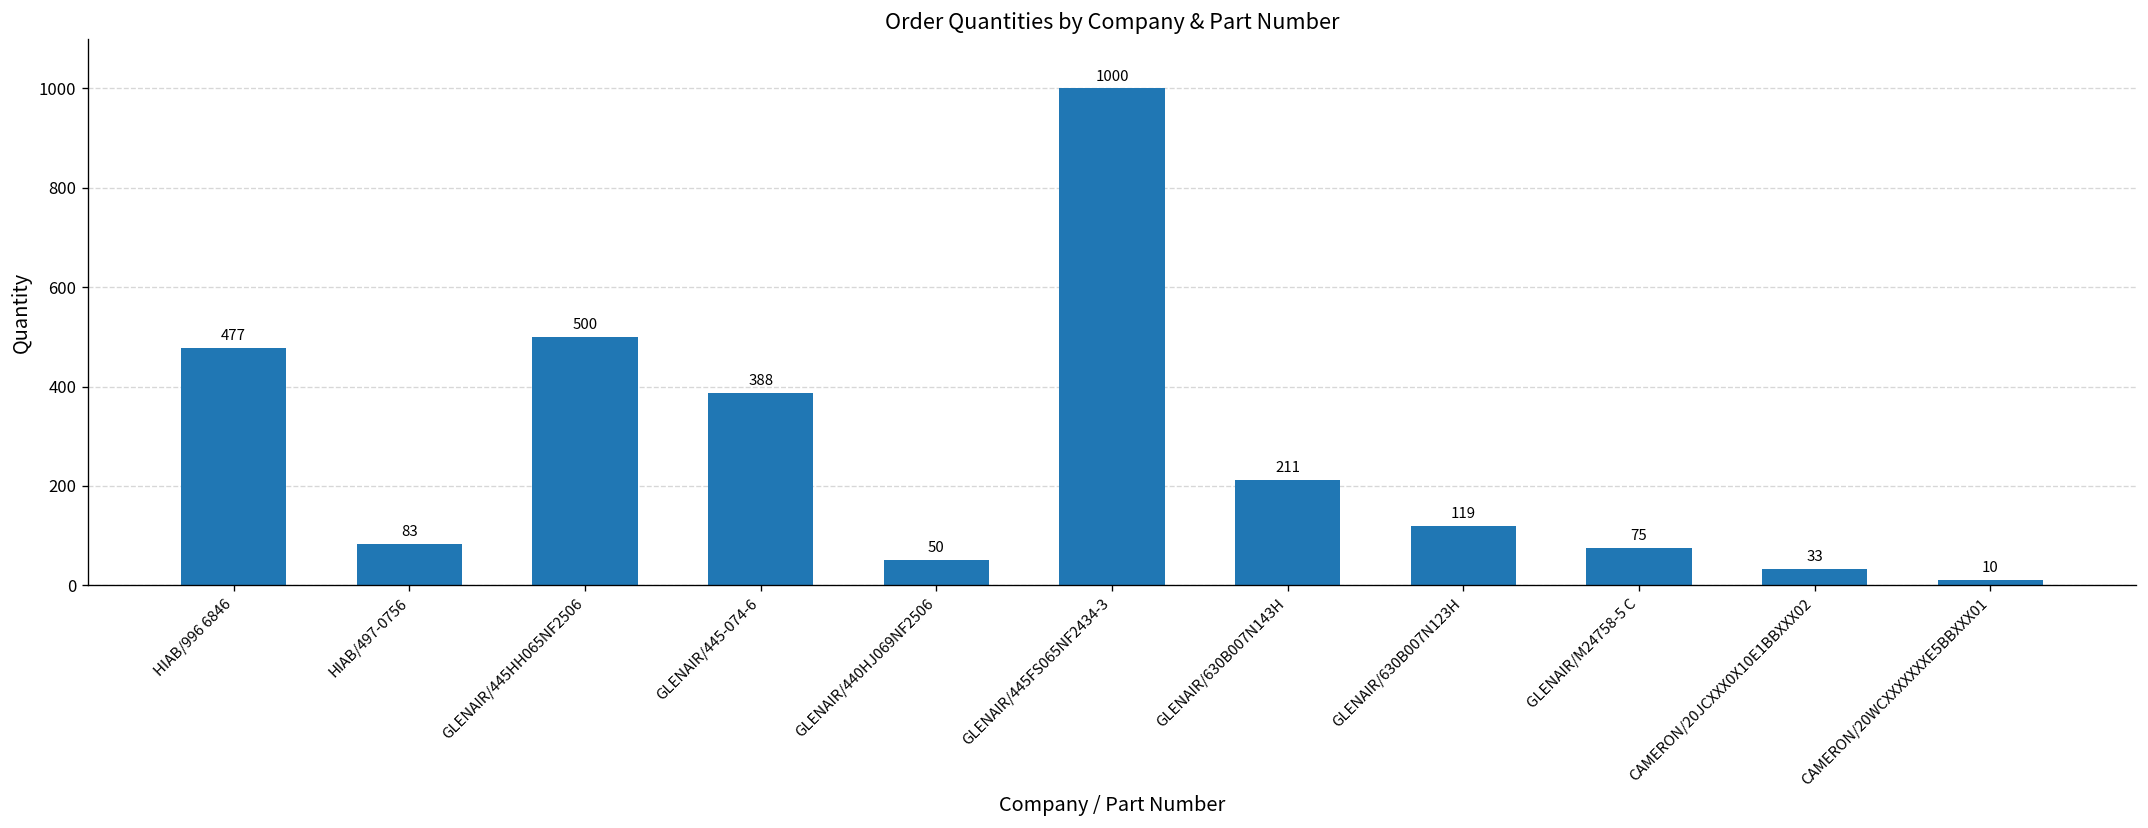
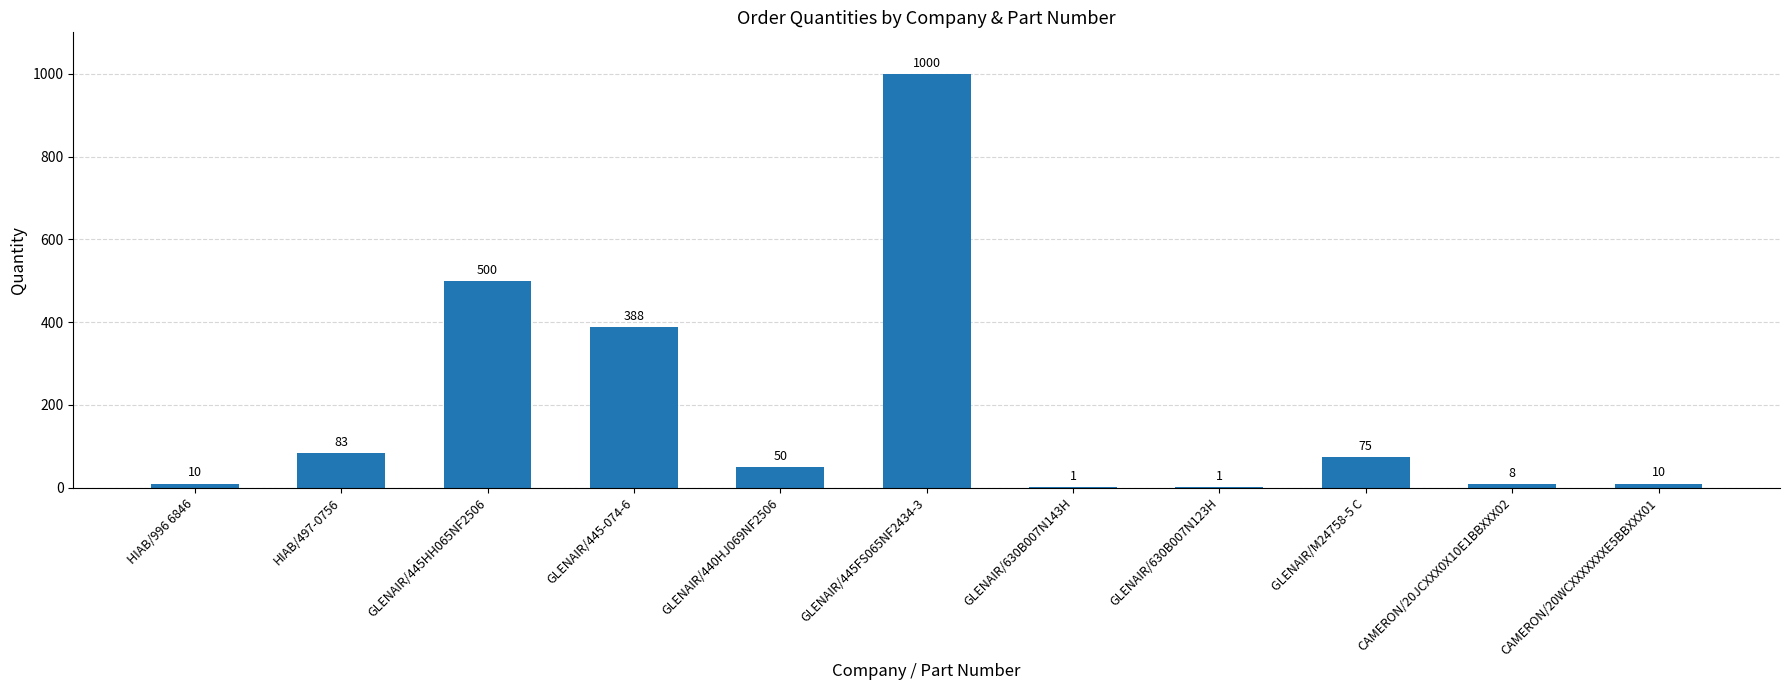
HIAB/996 6846: 477 -> 10
GLENAIR/630B007N143H: 211 -> 1
GLENAIR/630B007N123H: 119 -> 1
CAMERON/20JCXXX0X10E1BBXXX02: 33 -> 8
